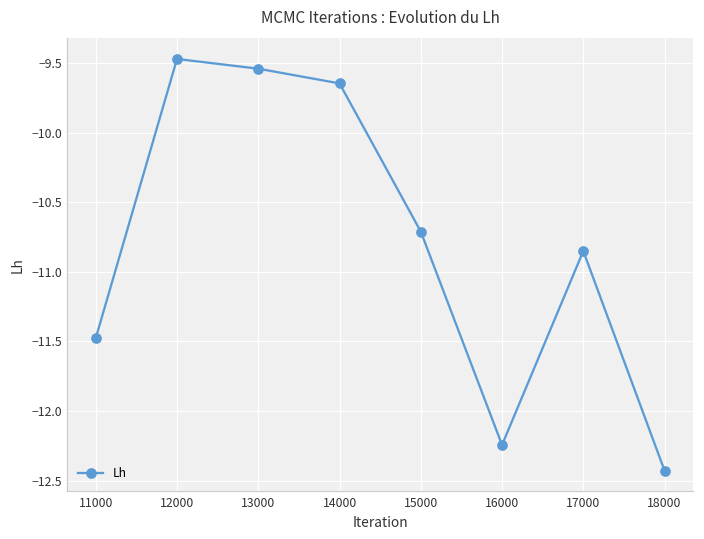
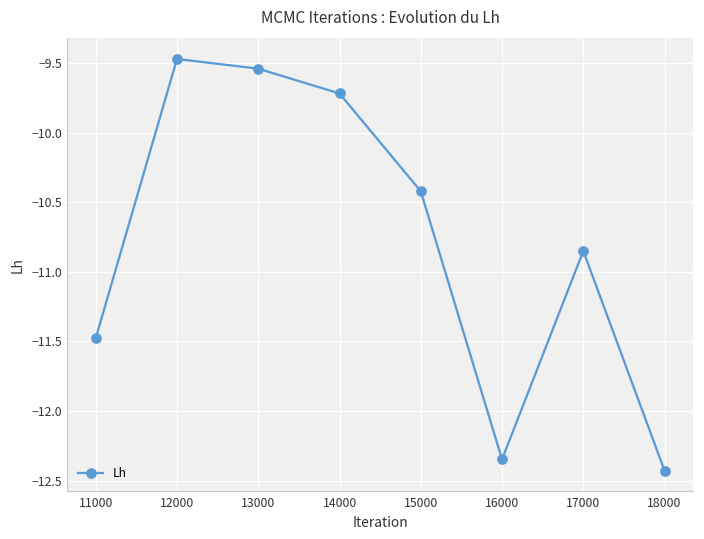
14000: -9.64 -> -9.72
15000: -10.71 -> -10.42
16000: -12.24 -> -12.35
